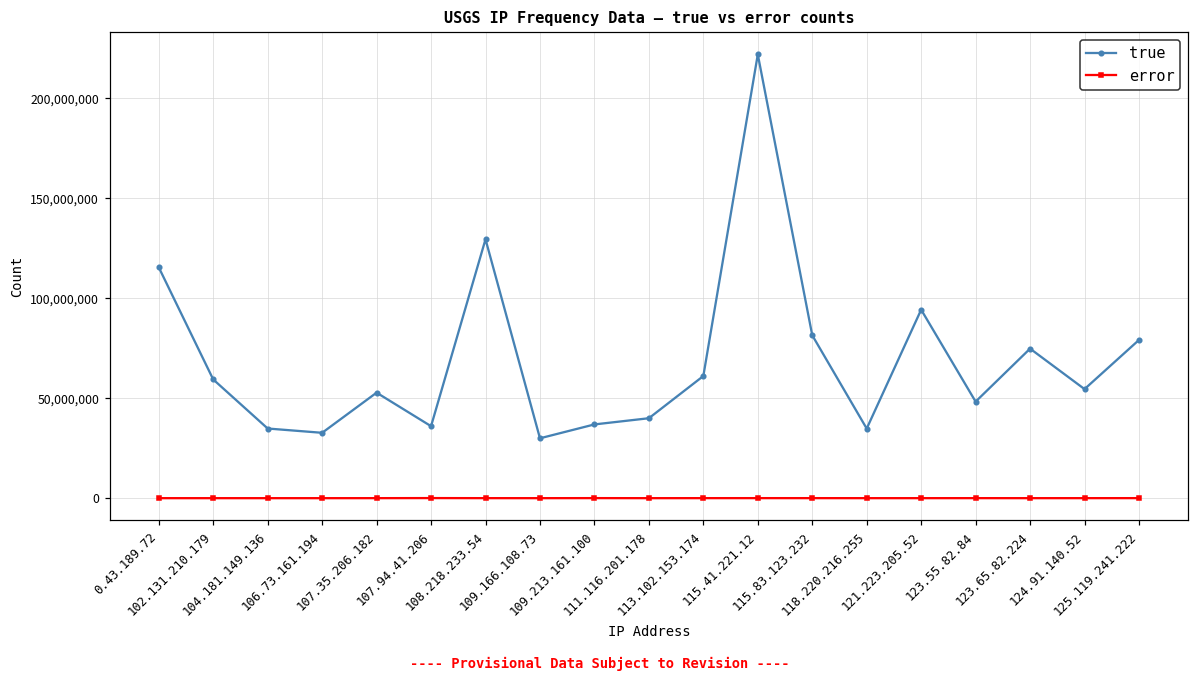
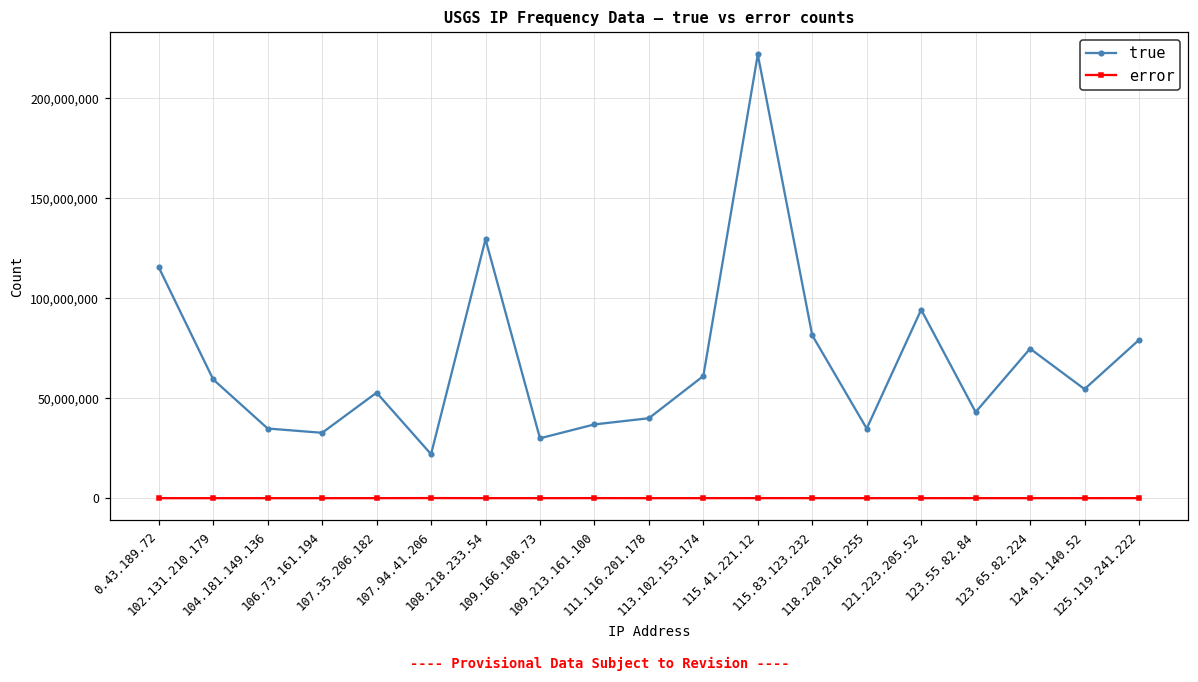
true, 107.94.41.206: 36,000,000 -> 22,000,000
true, 123.55.82.84: 48,000,000 -> 43,000,000
